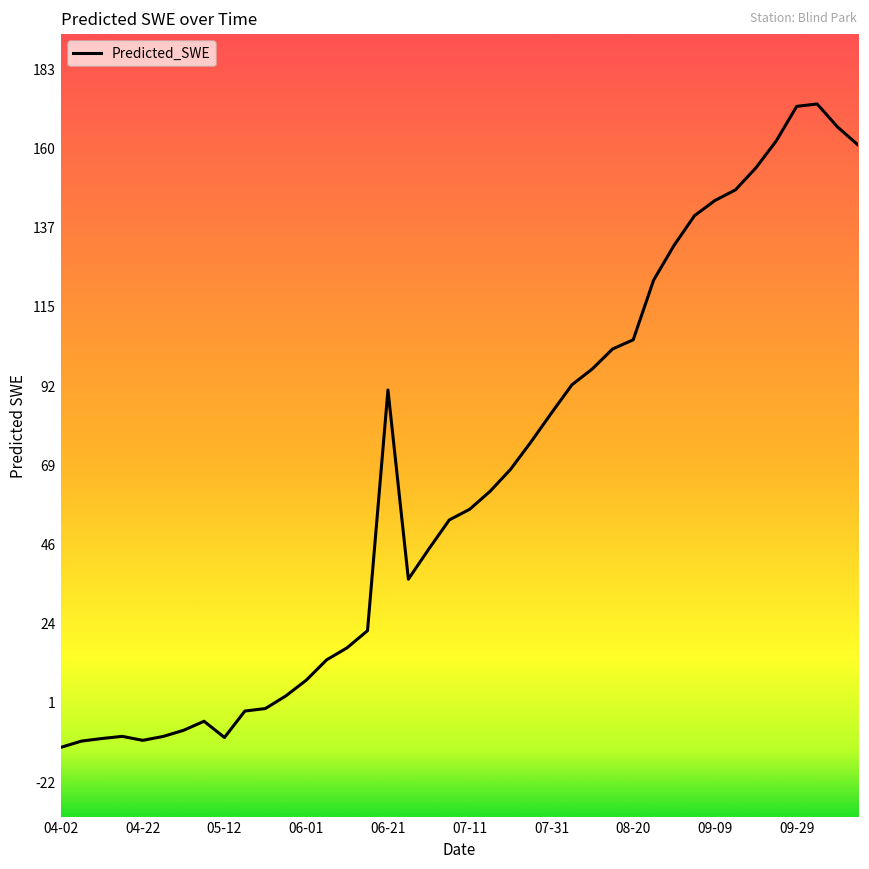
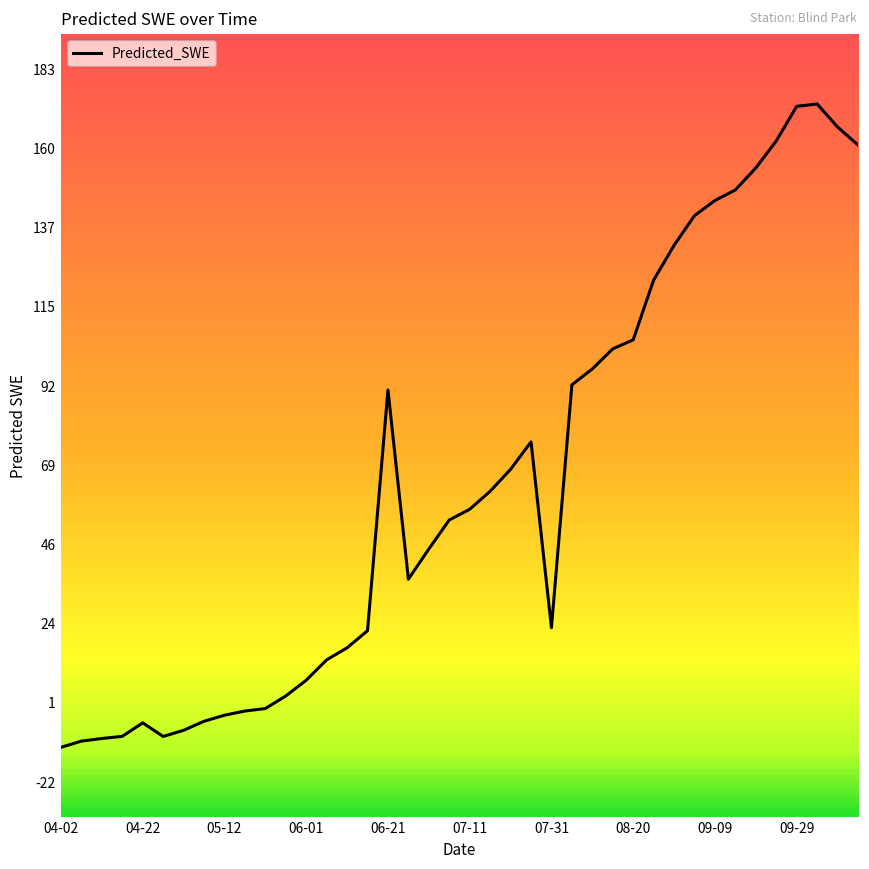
04-22: -10 -> -5
05-12: -9 -> -3
07-31: 84 -> 22
